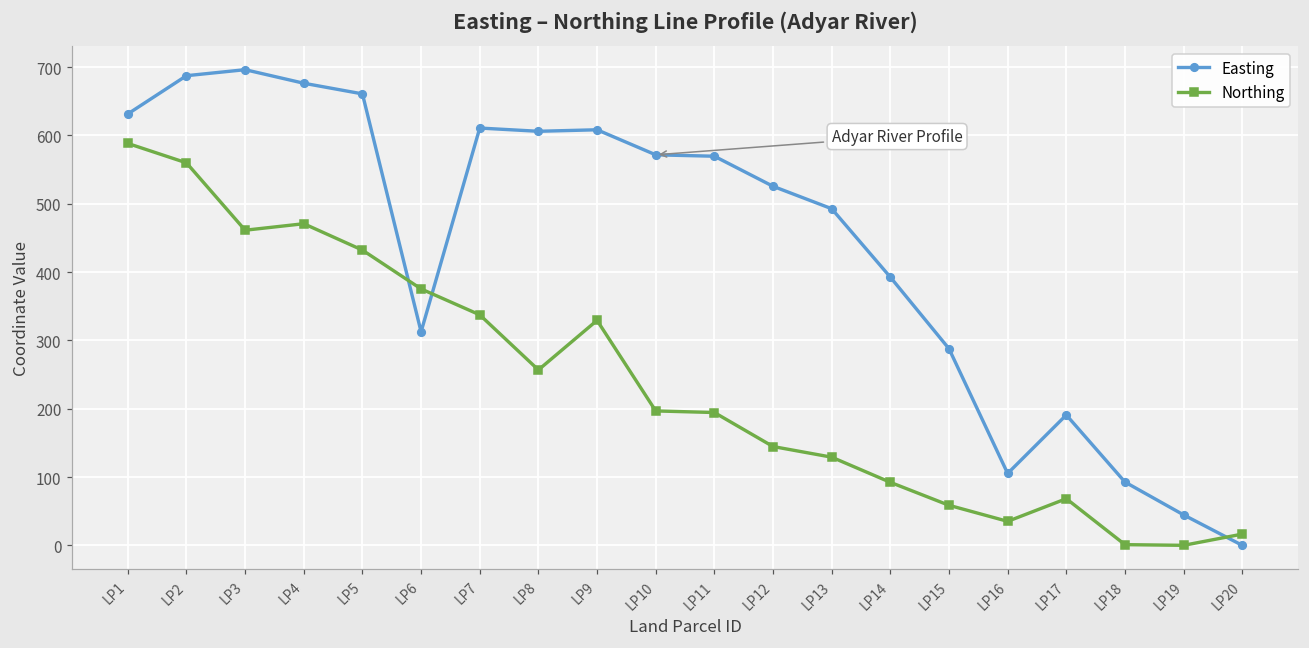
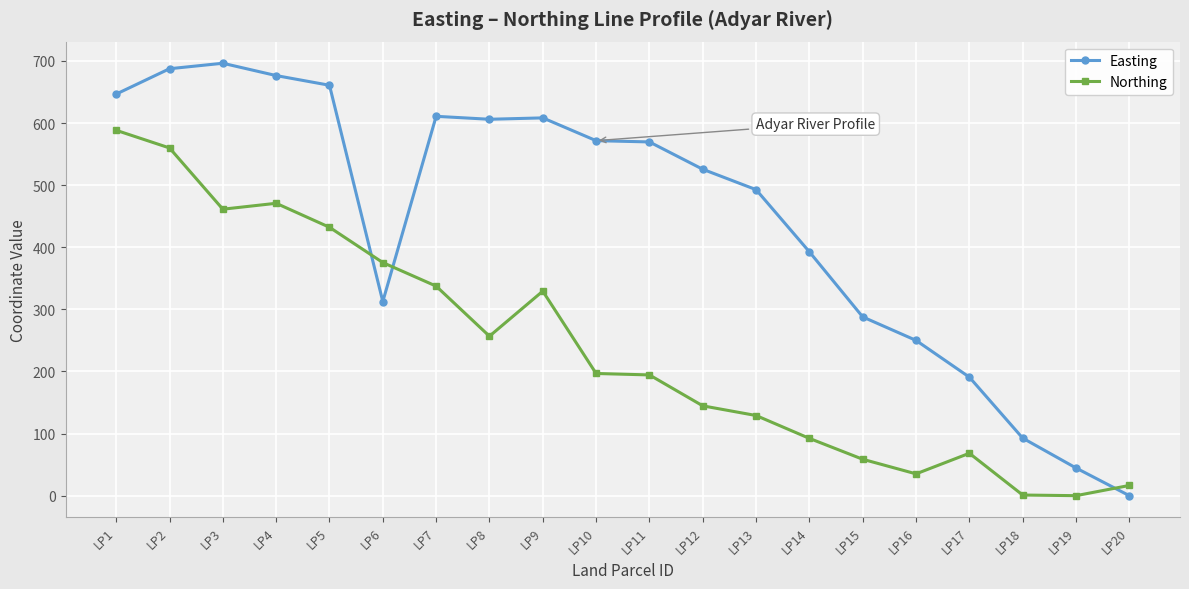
Easting, LP1: 630 -> 650
Easting, LP16: 110 -> 250
